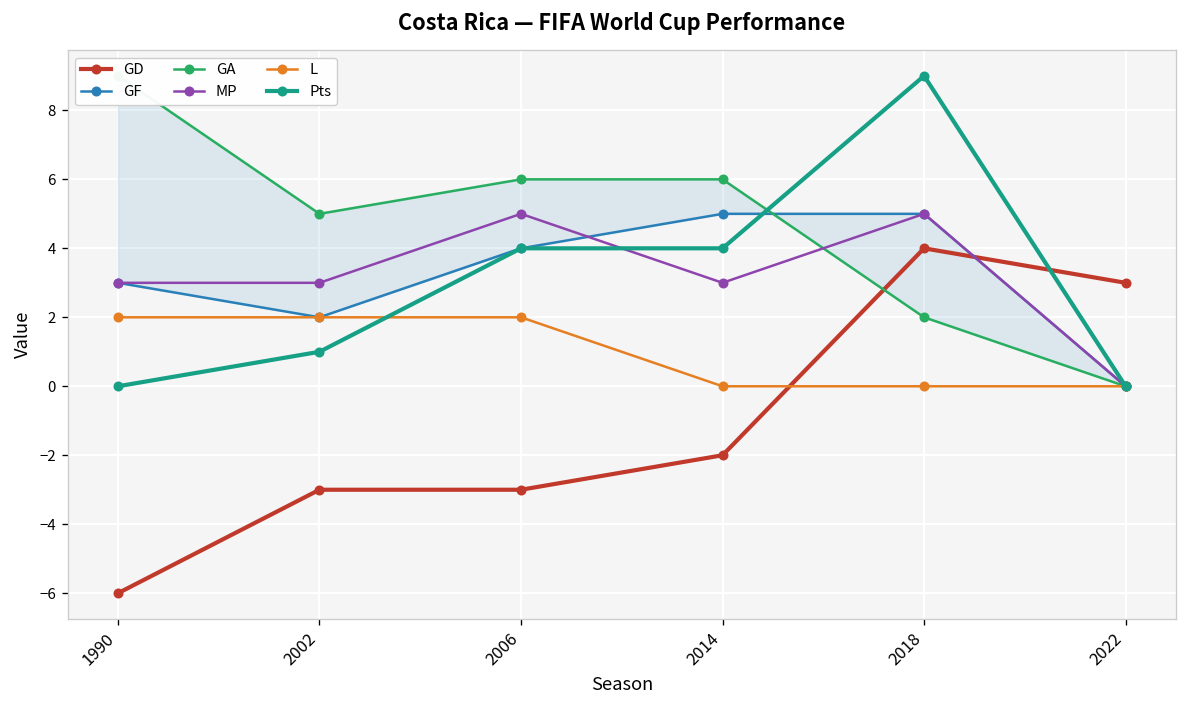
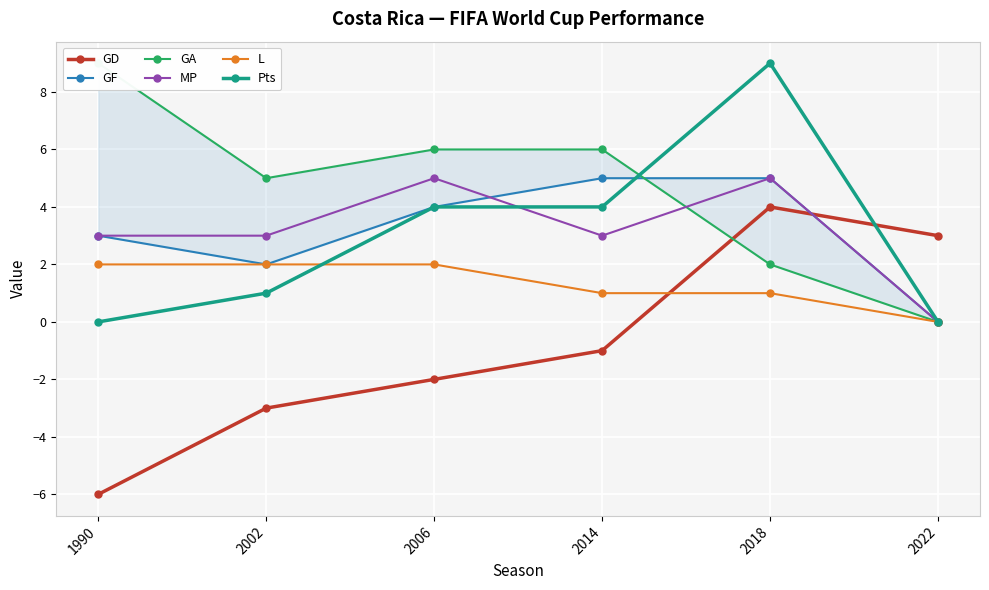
GD, 2006: -3 -> -2
GD, 2014: -2 -> -1
L, 2014: 0 -> 1
L, 2018: 0 -> 1
